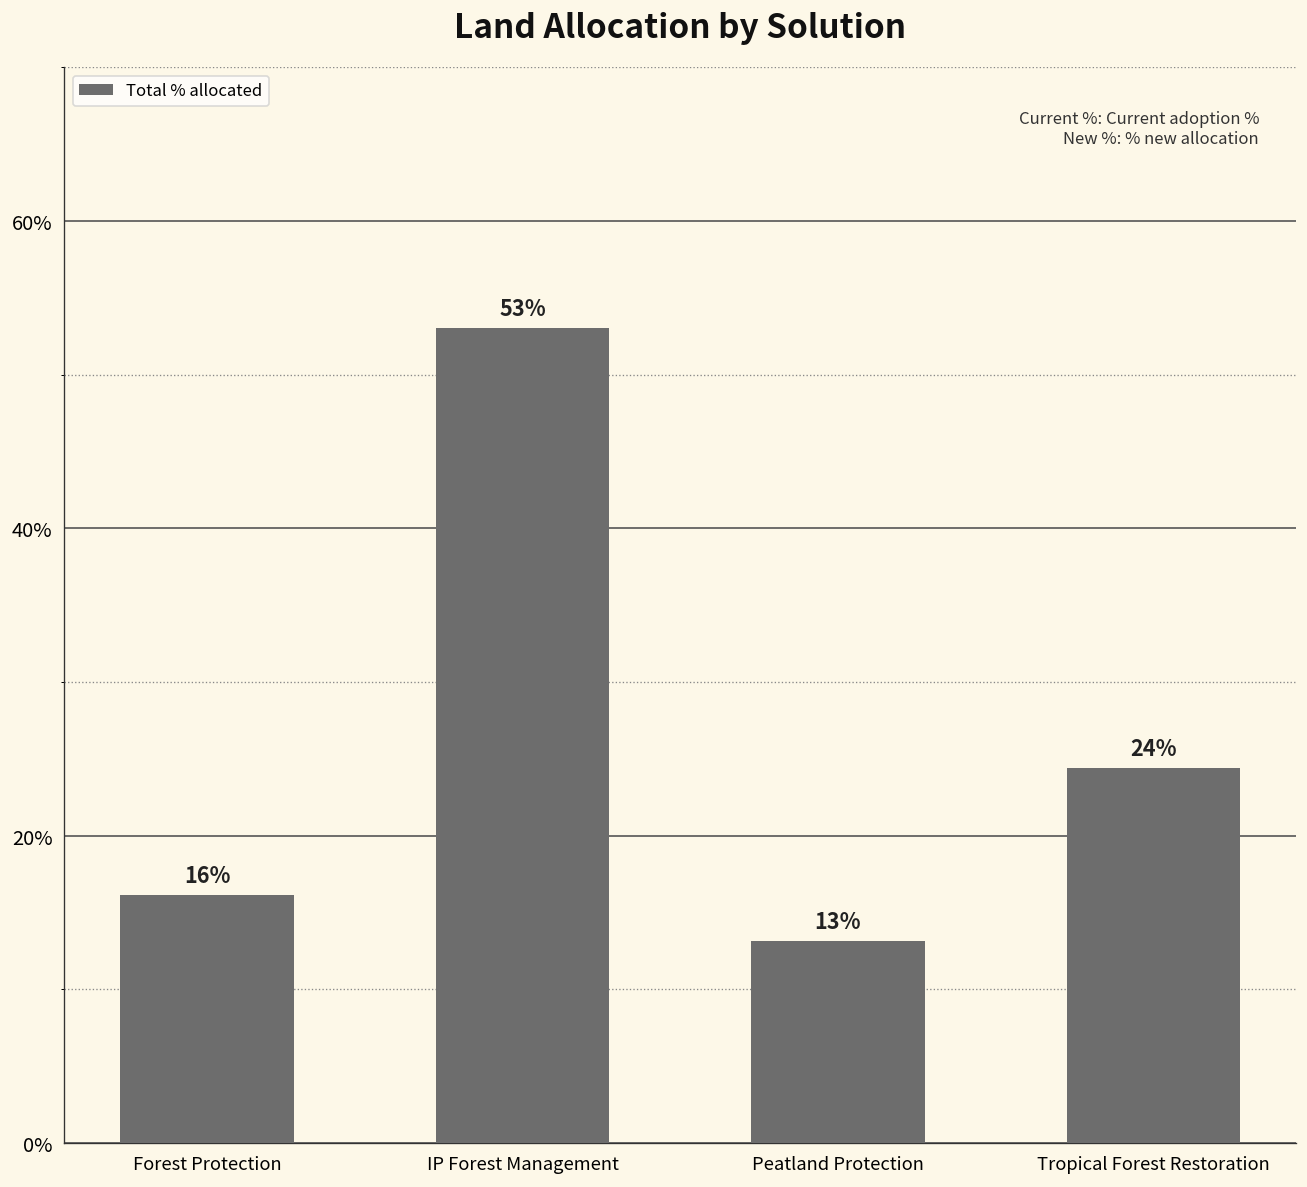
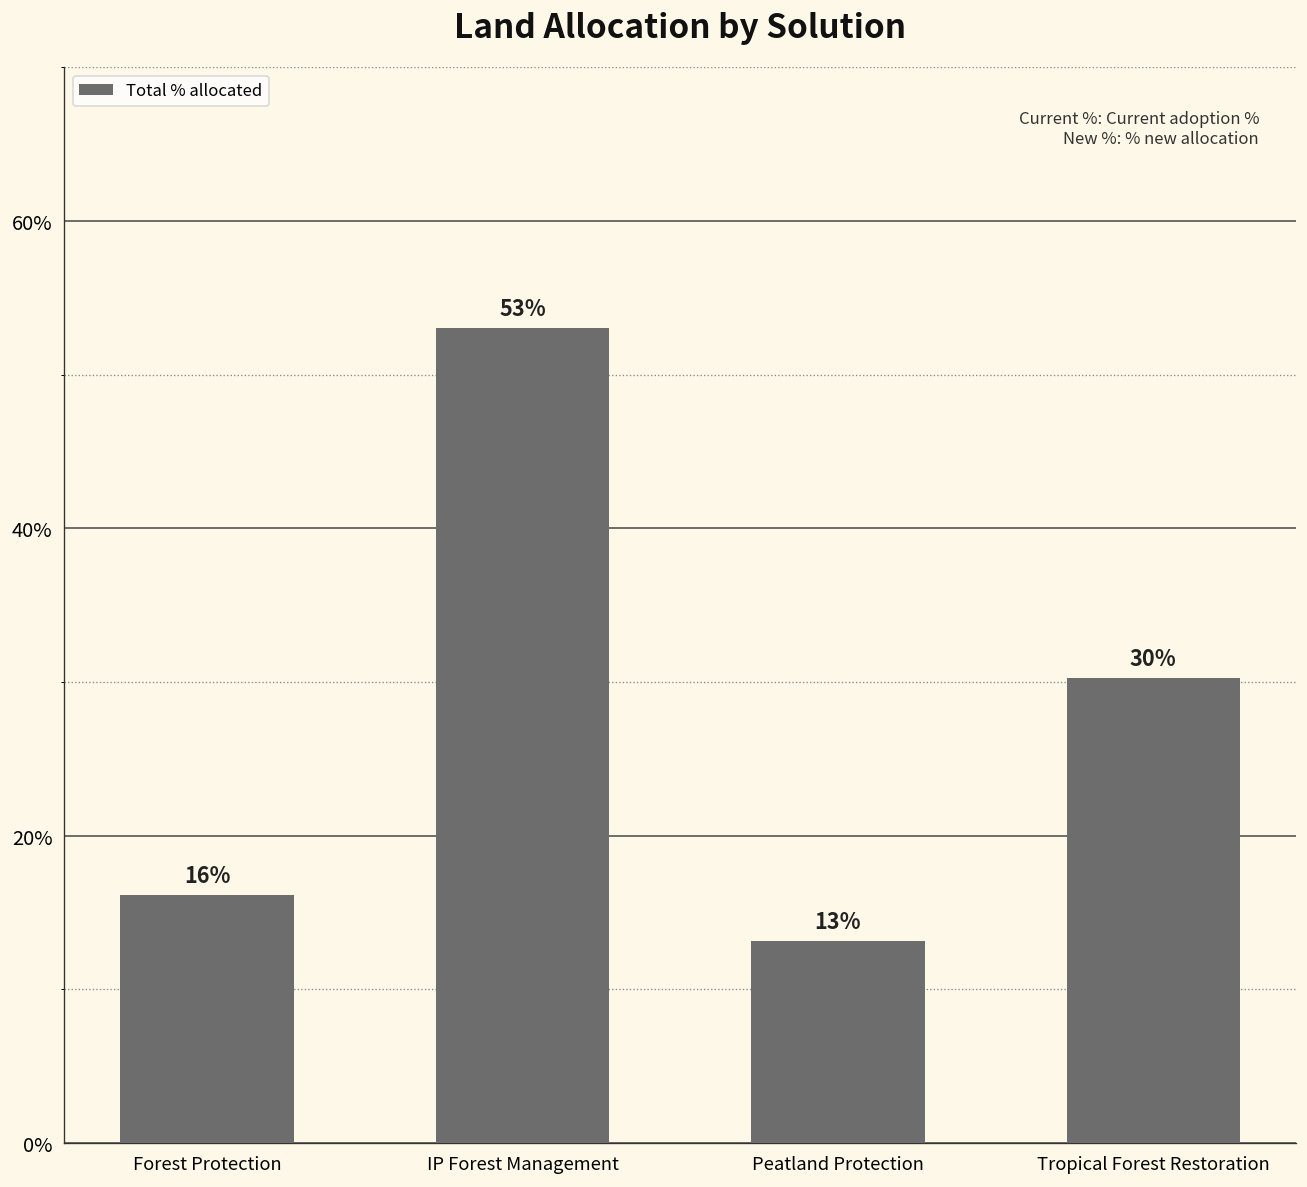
Tropical Forest Restoration: 24% -> 30%
